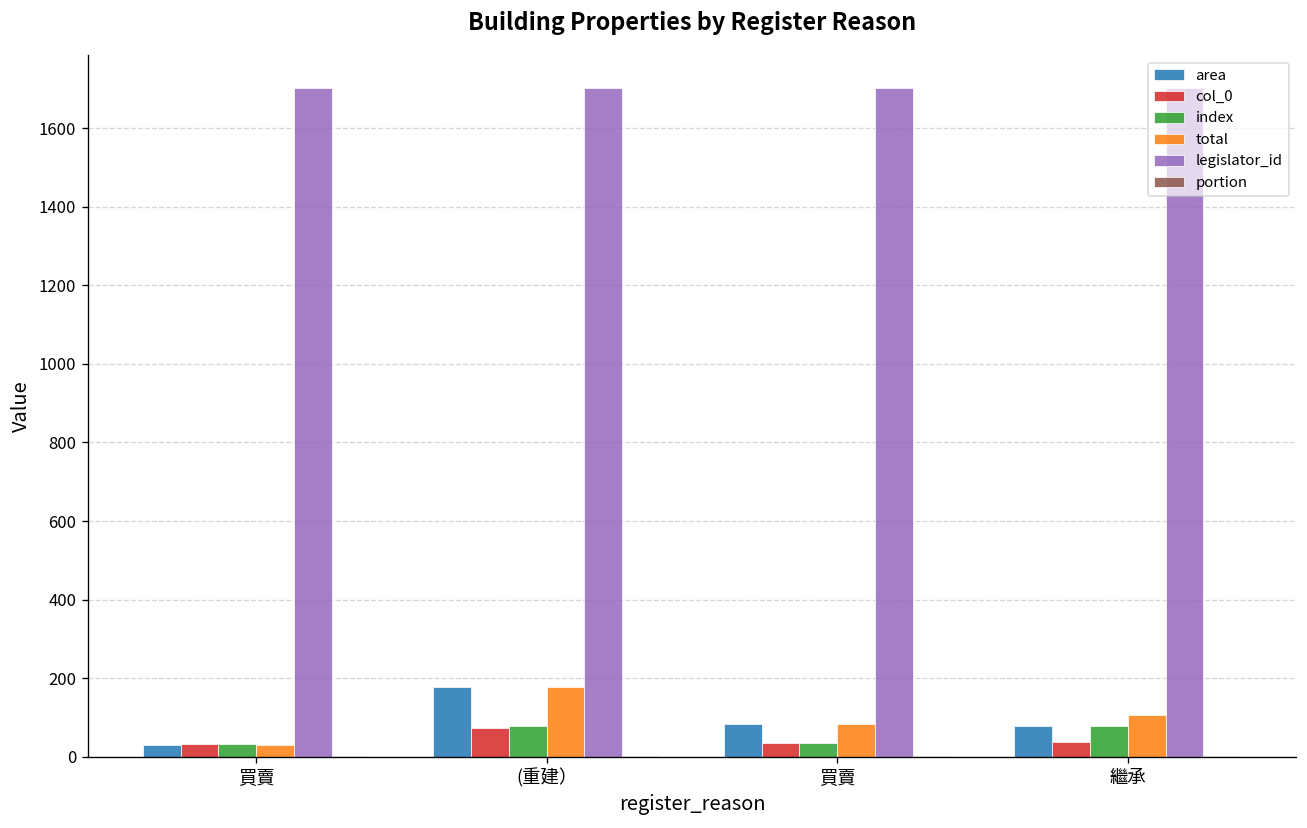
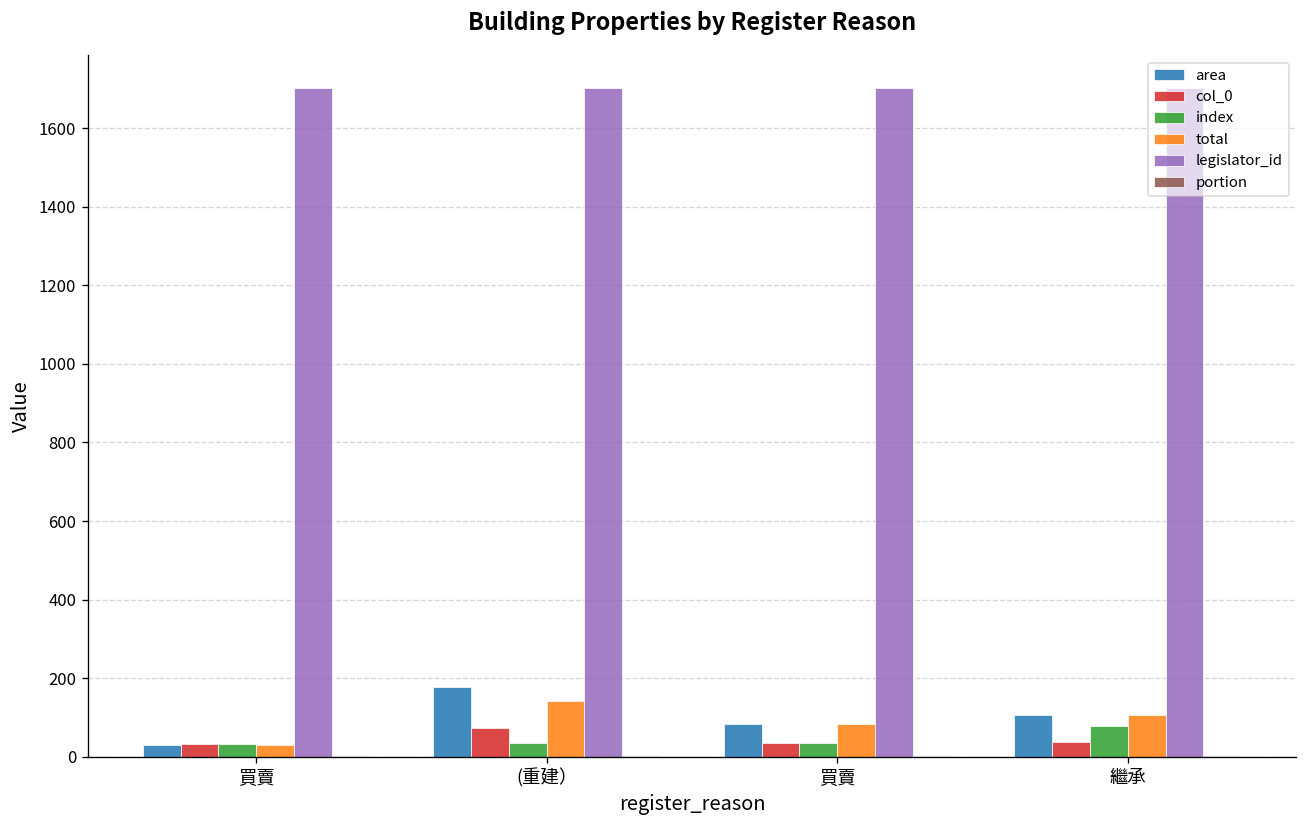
index, (重建）: 80 -> 40
total, (重建）: 180 -> 140
area, 繼承: 80 -> 110
